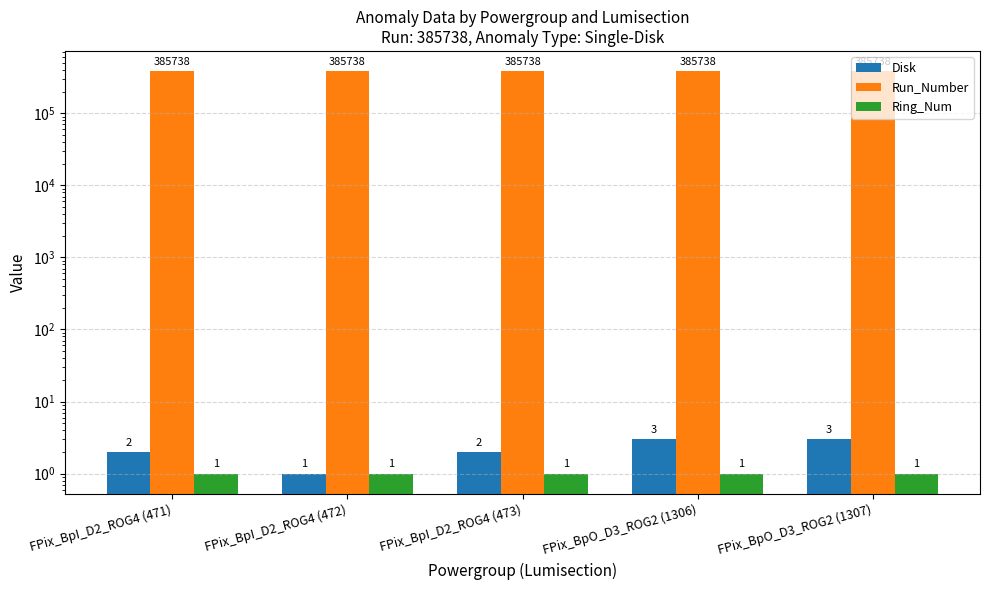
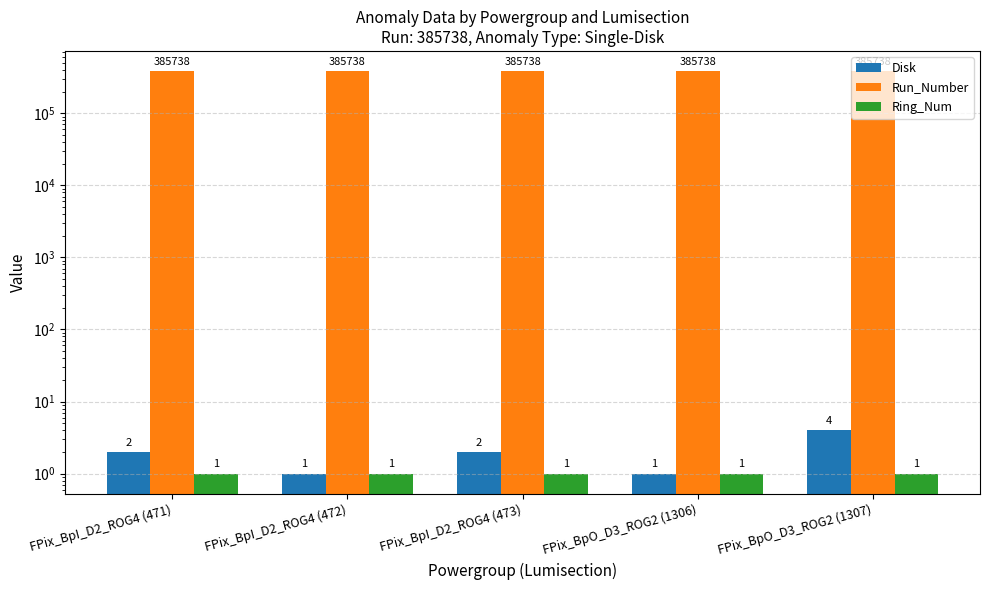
Disk, FPix_BpO_D3_ROG2 (1306): 3 -> 1
Disk, FPix_BpO_D3_ROG2 (1307): 3 -> 4
